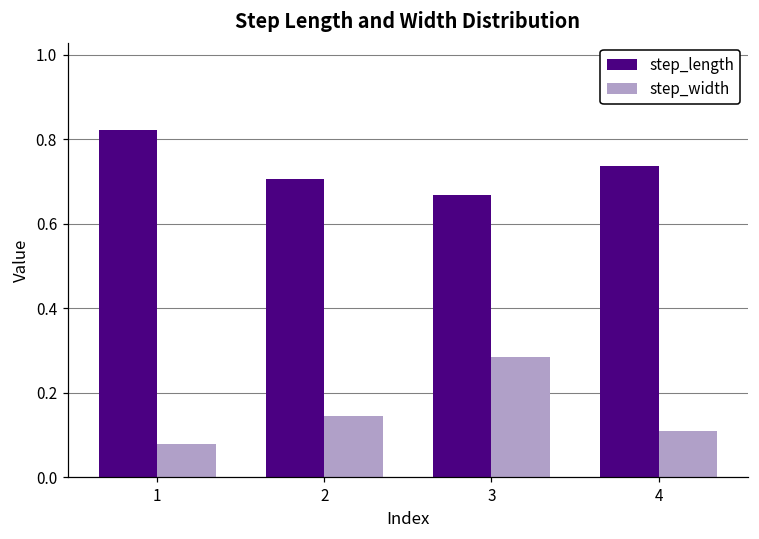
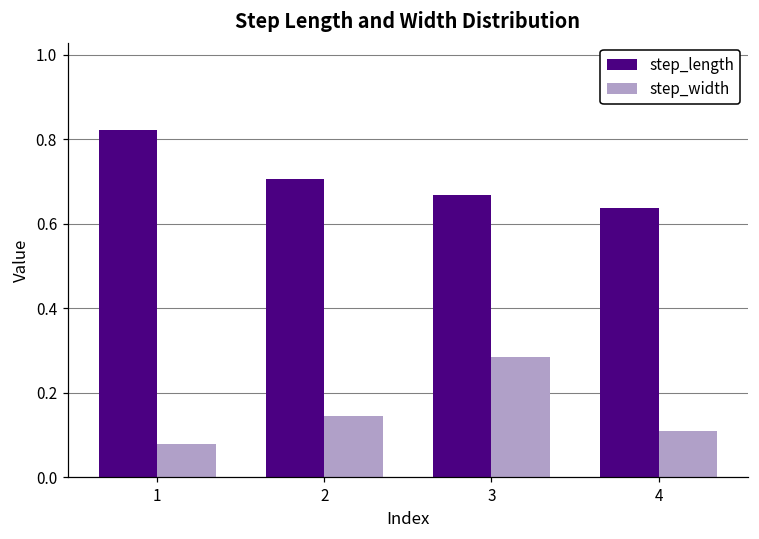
step_length, 4: 0.74 -> 0.64
